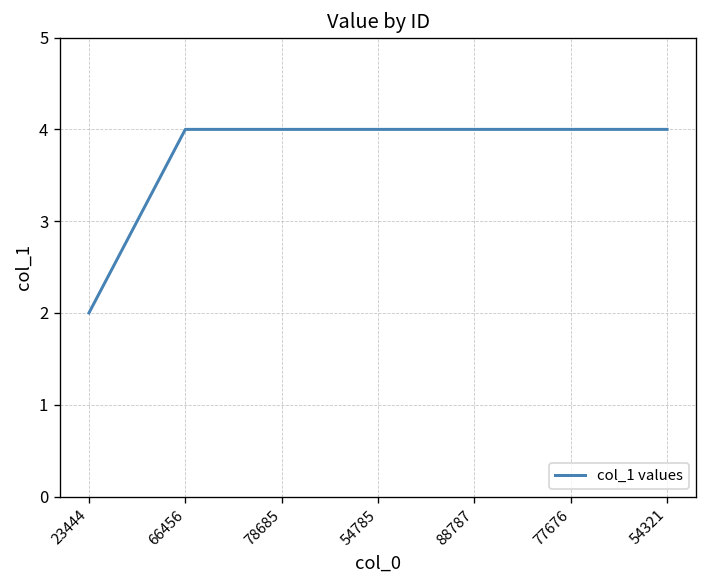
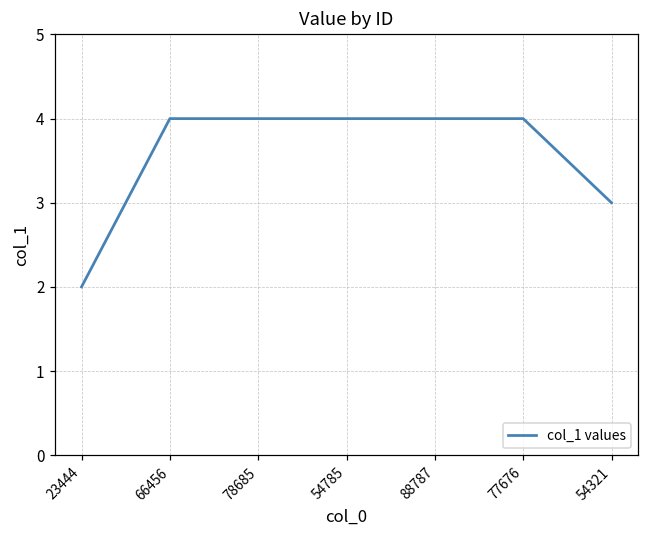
54321: 4 -> 3
